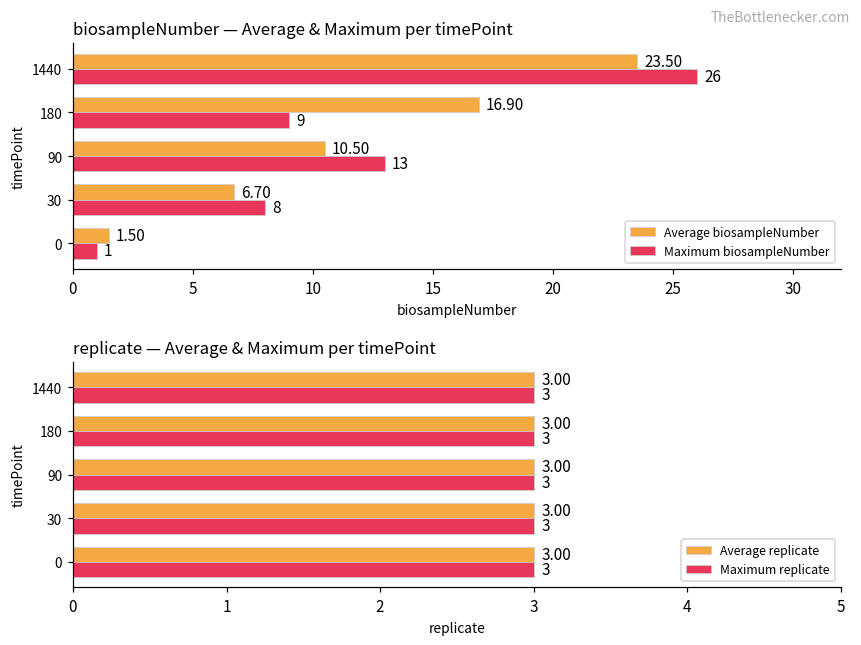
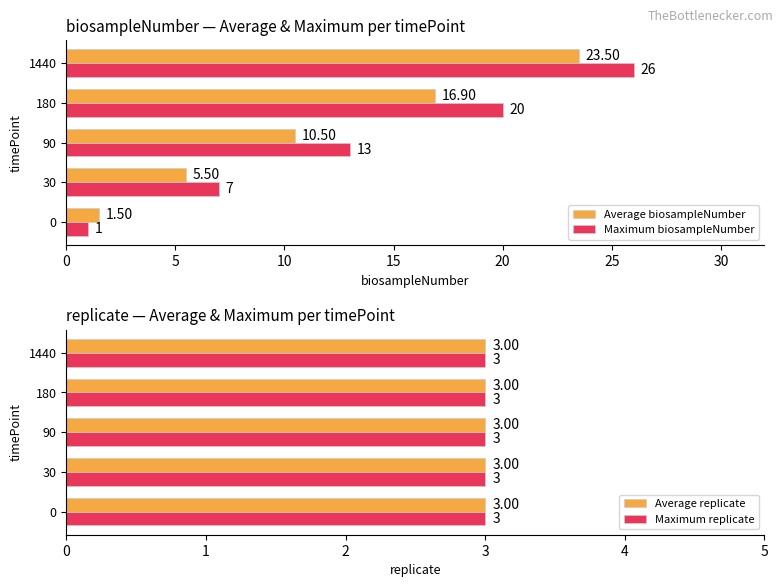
biosampleNumber — Average & Maximum per timePoint, Maximum biosampleNumber, 180: 9 -> 20
biosampleNumber — Average & Maximum per timePoint, Average biosampleNumber, 30: 6.70 -> 5.50
biosampleNumber — Average & Maximum per timePoint, Maximum biosampleNumber, 30: 8 -> 7
